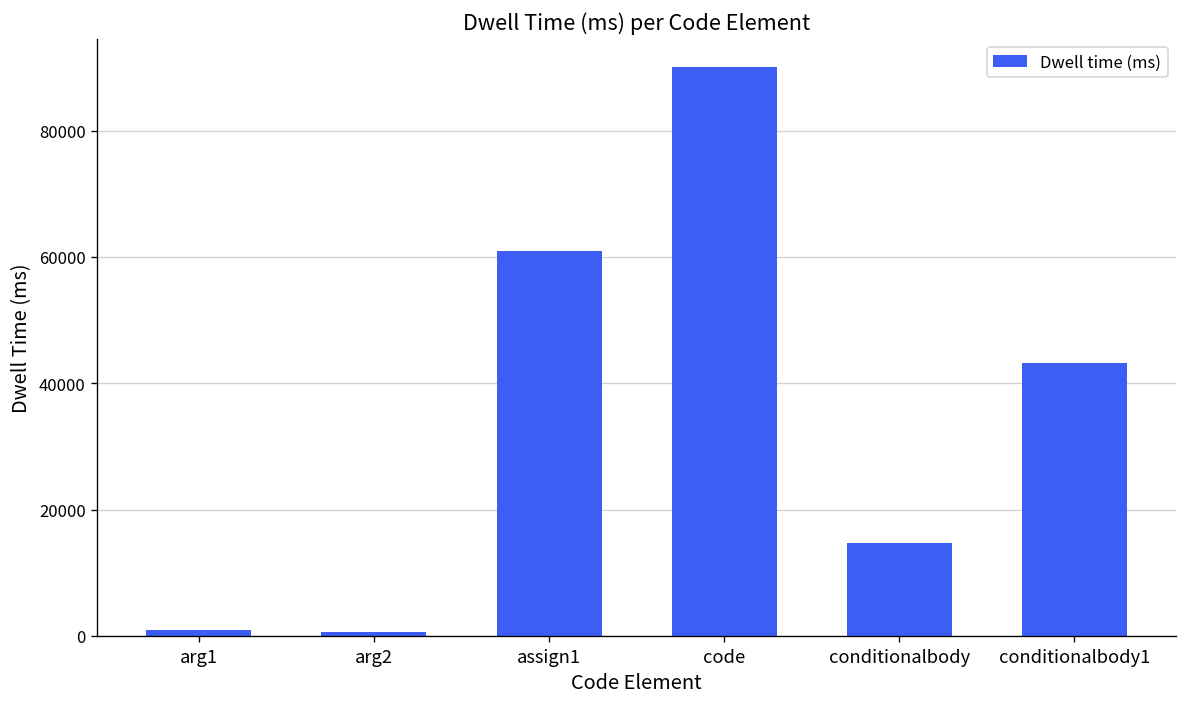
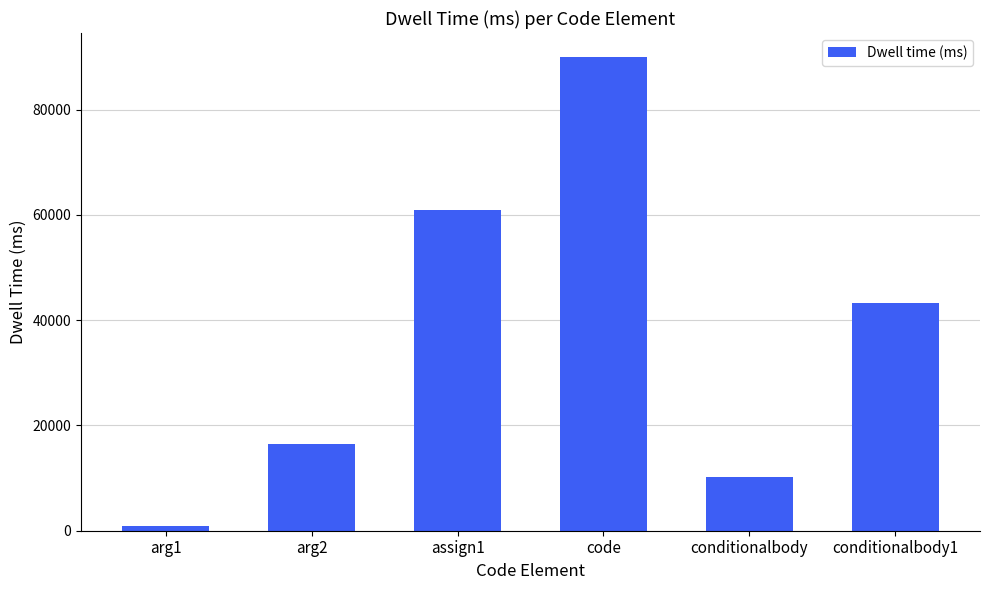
arg2: 1000 -> 16000
conditionalbody: 15000 -> 10000
